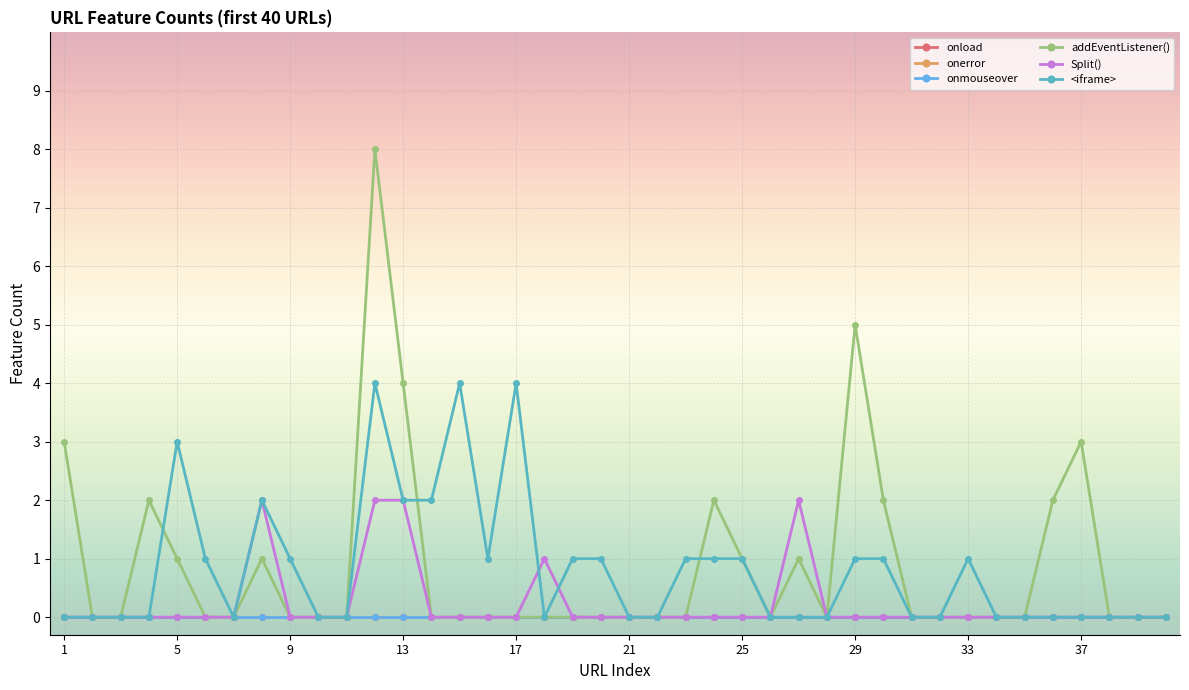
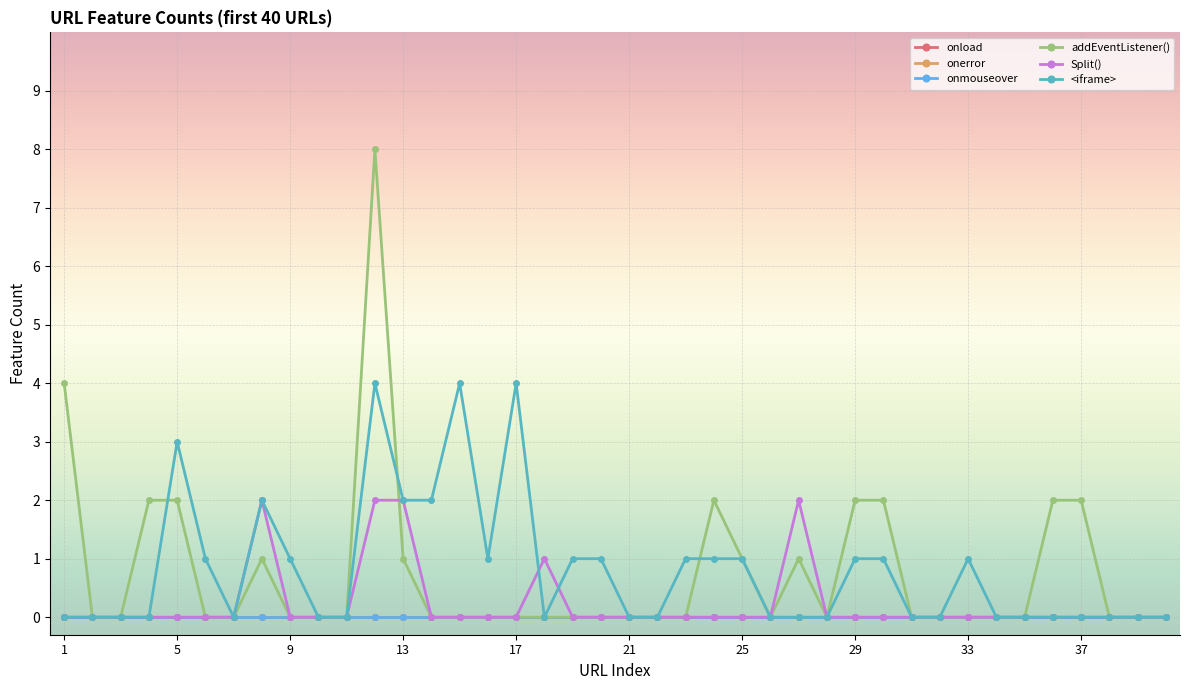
addEventListener(), 1: 3 -> 4
addEventListener(), 5: 1 -> 2
addEventListener(), 13: 4 -> 1
addEventListener(), 29: 5 -> 2
addEventListener(), 37: 3 -> 2
